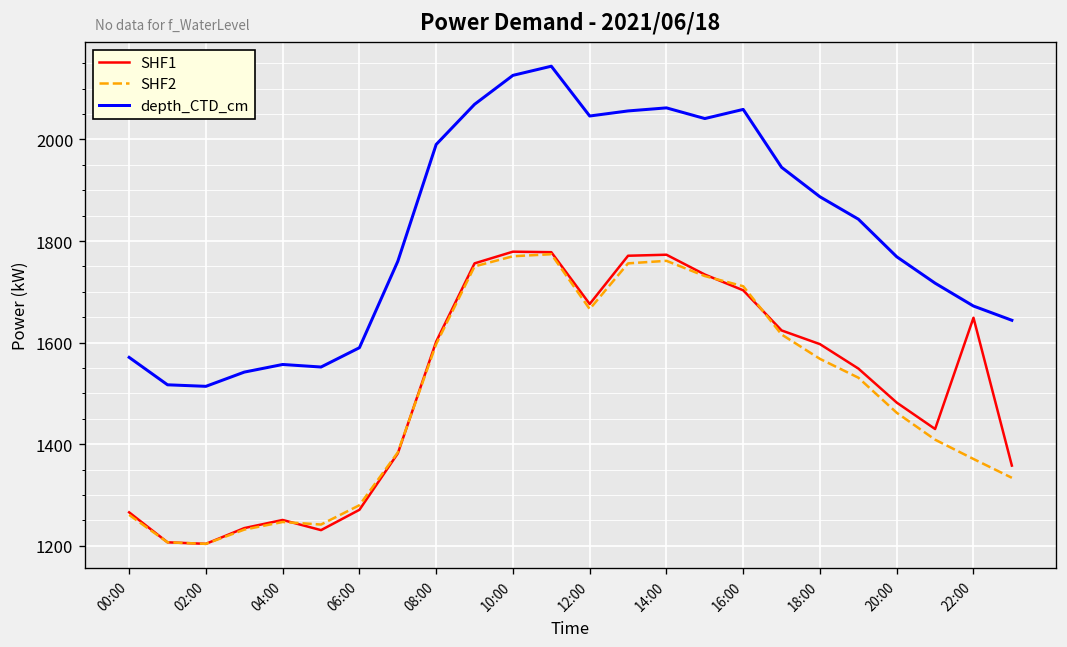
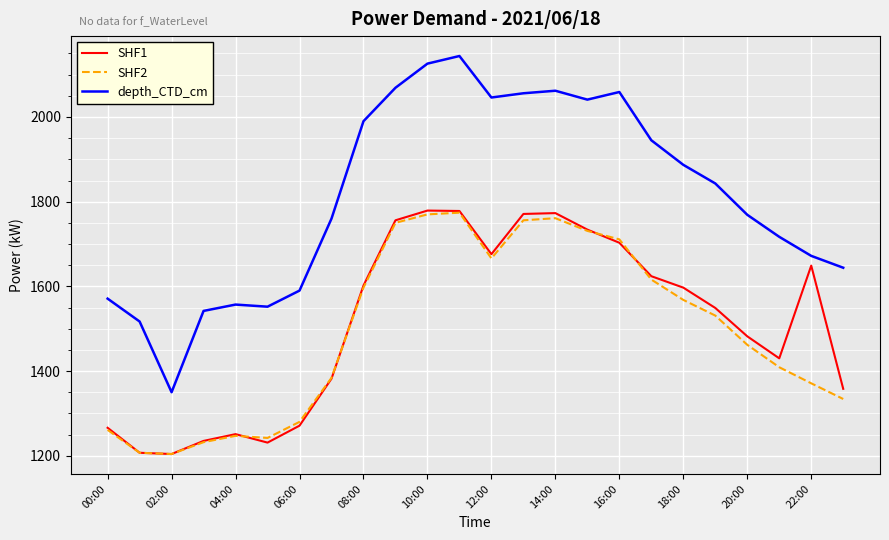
depth_CTD_cm, 02:00: 1510 -> 1350
